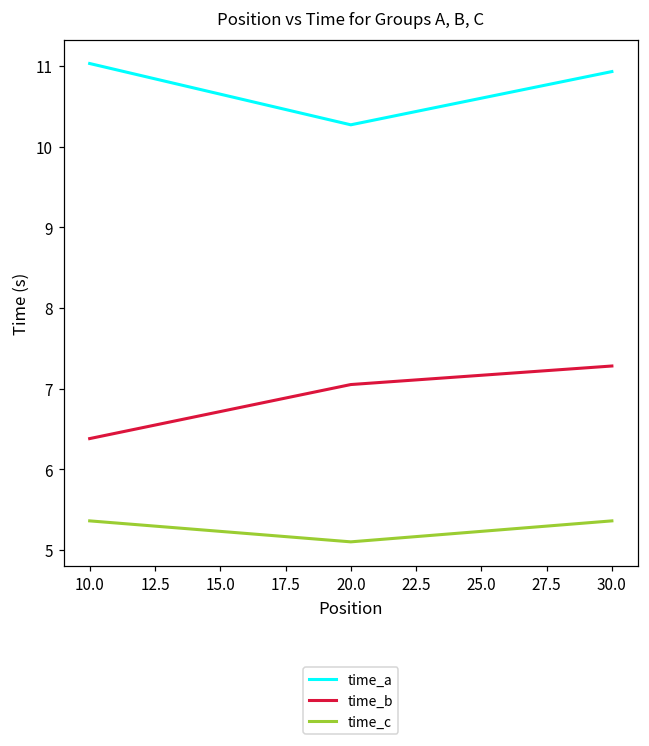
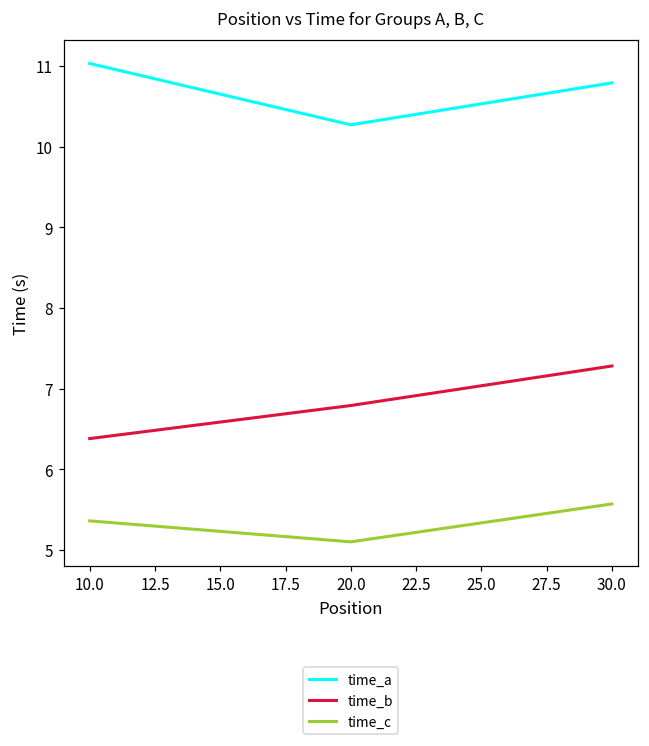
time_b, 20.0: 7.1 -> 6.8
time_a, 30.0: 10.9 -> 10.8
time_c, 30.0: 5.4 -> 5.6
